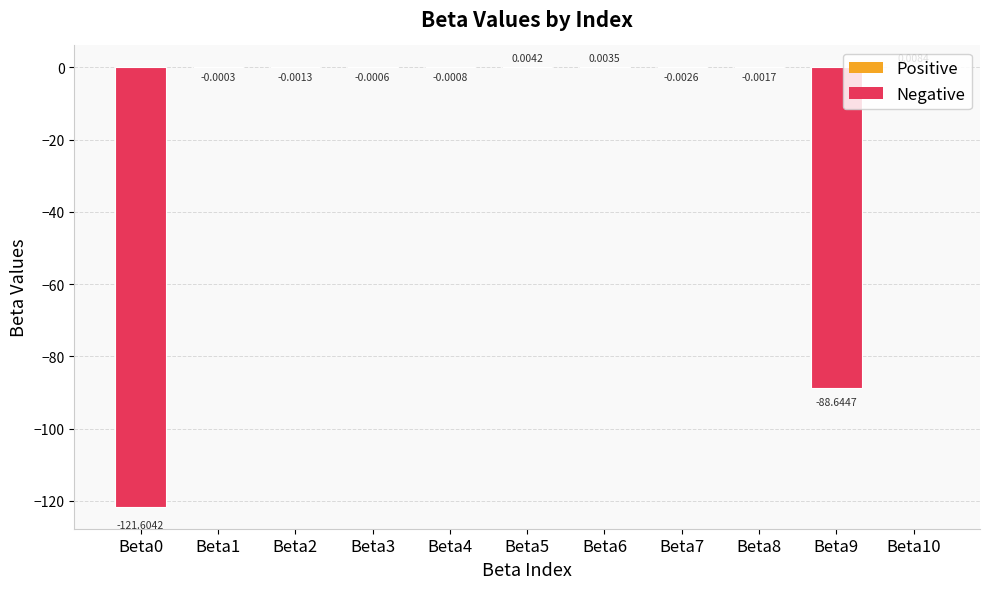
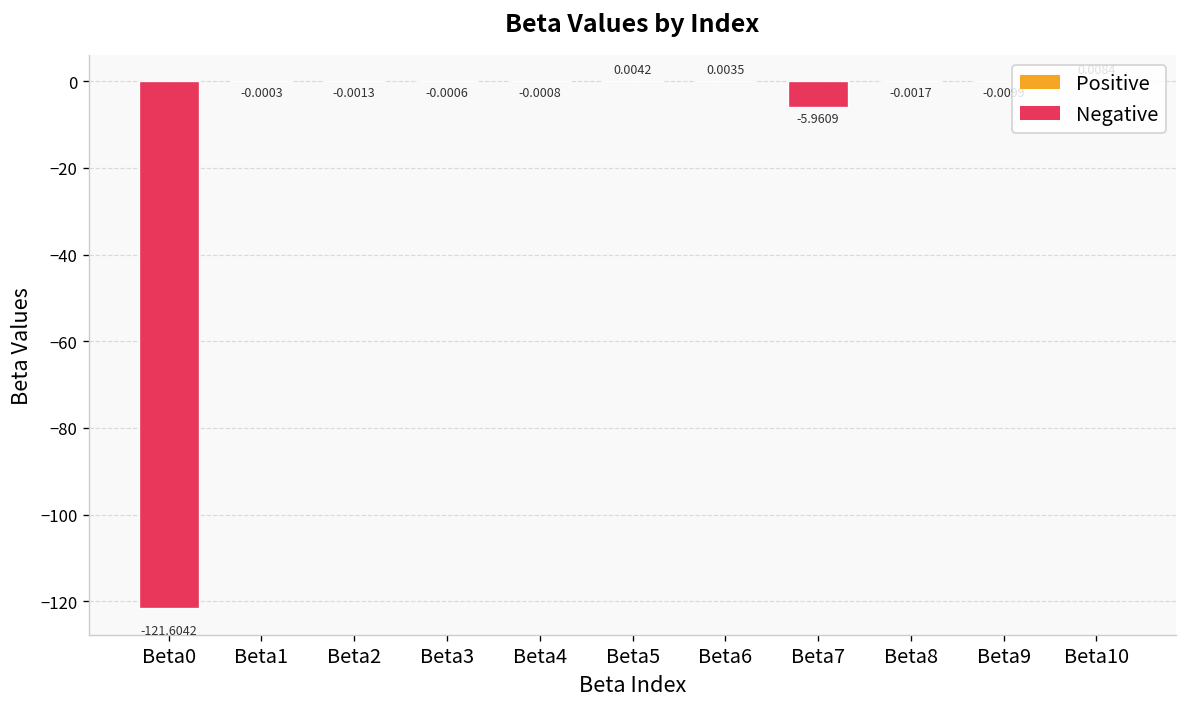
Beta7: -0.0026 -> -5.9609
Beta9: -89 -> 0
